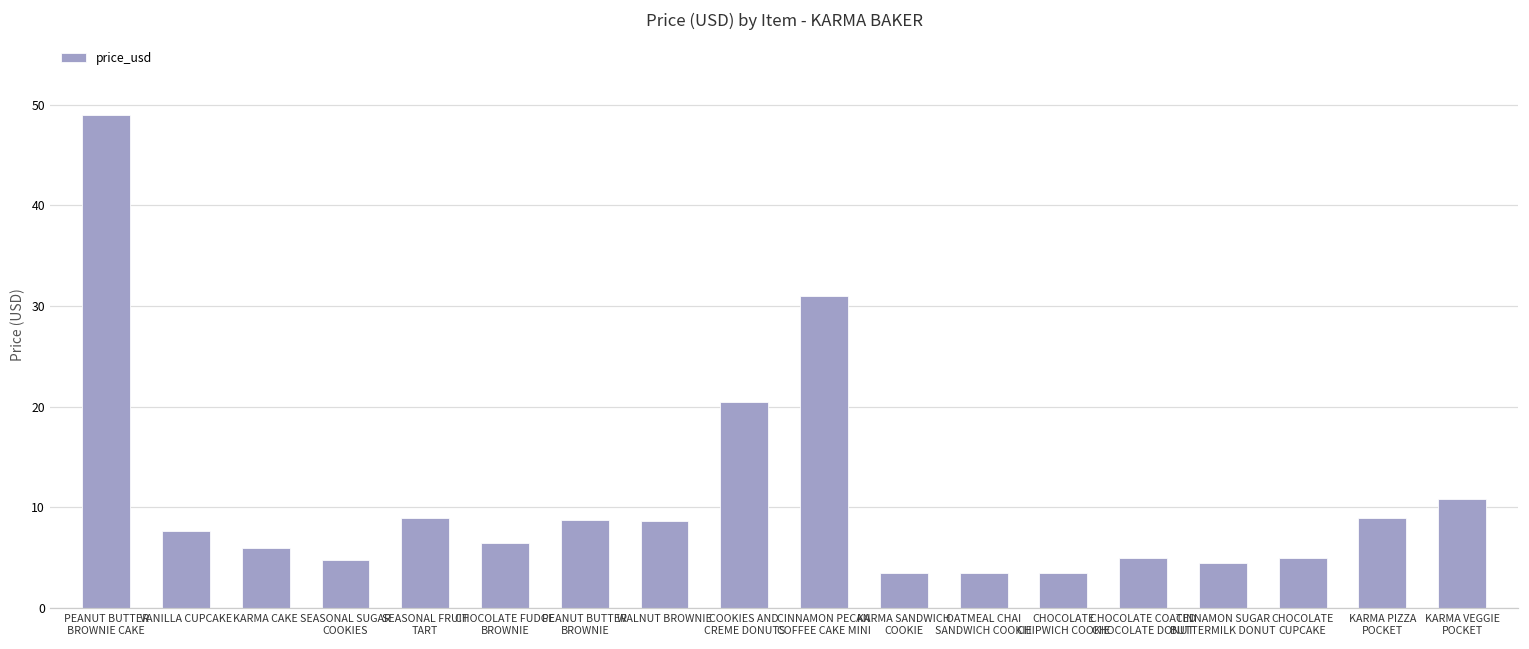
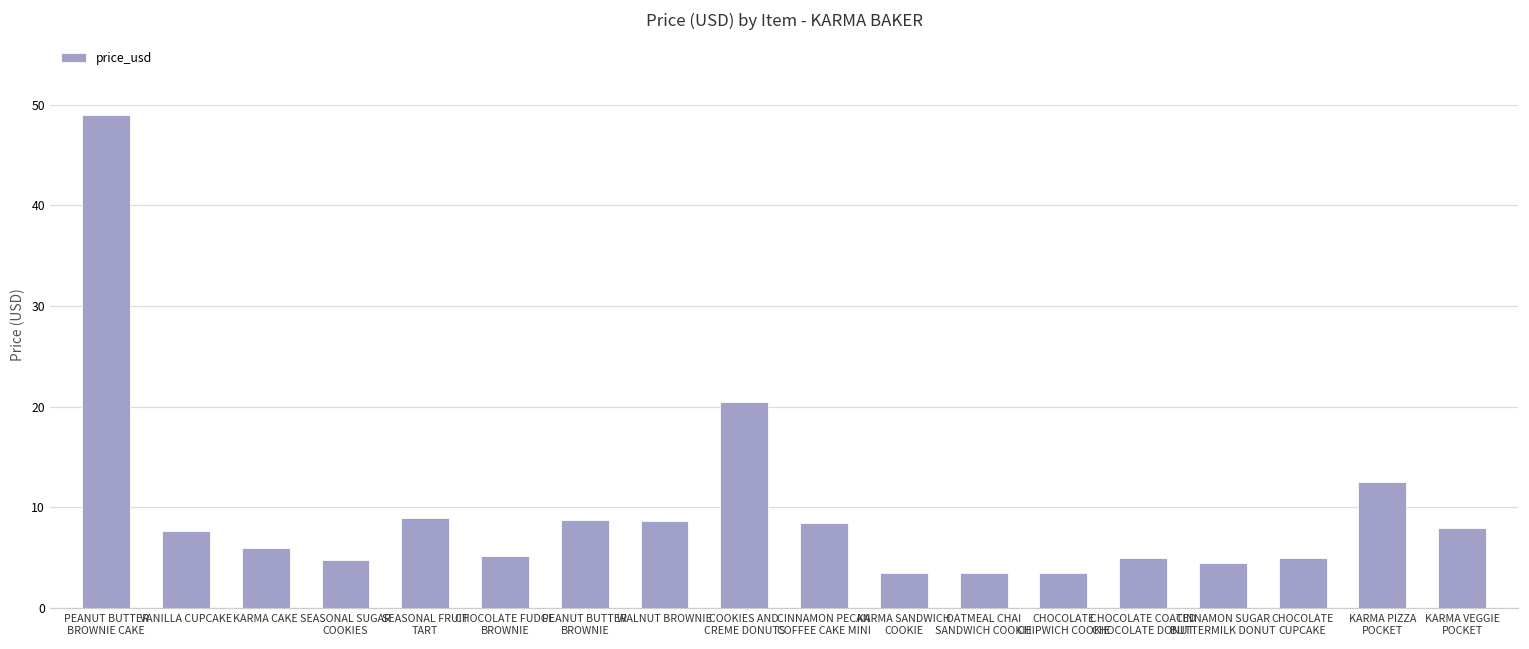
CHOCOLATE FUDGE BROWNIE: 7 -> 5
CINNAMON PECAN COFFEE CAKE MINI: 31 -> 9
KARMA PIZZA POCKET: 9 -> 13
KARMA VEGGIE POCKET: 11 -> 8
